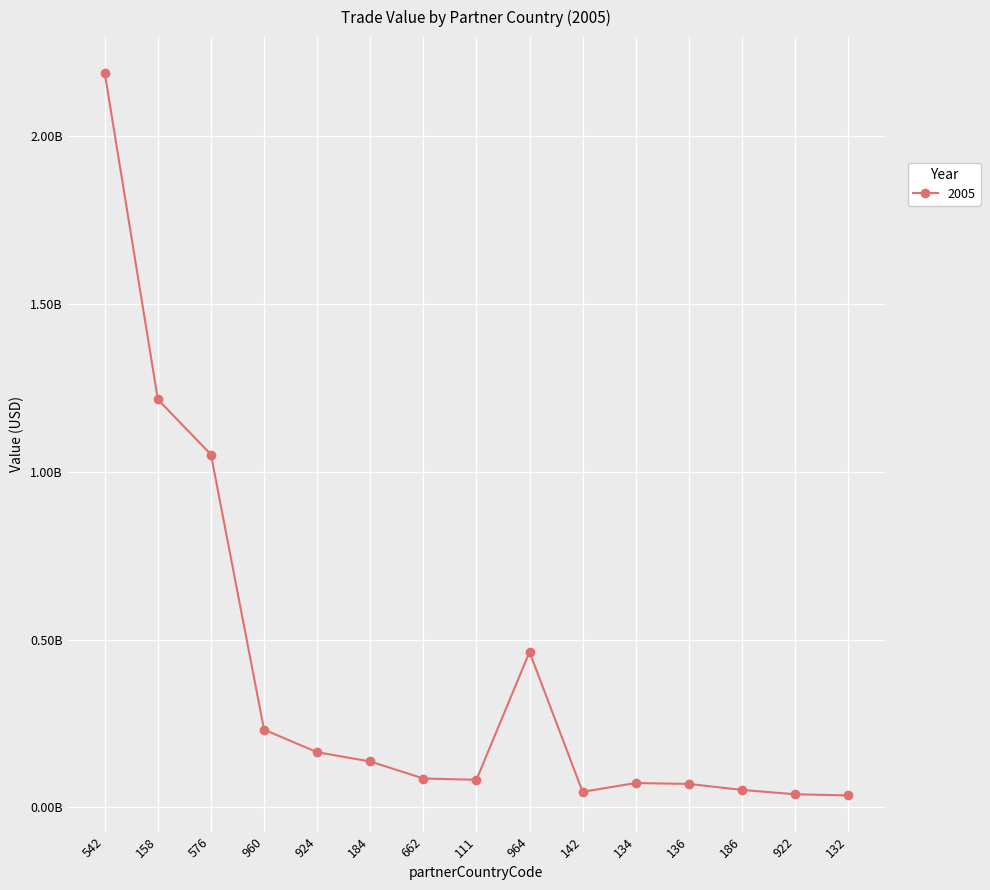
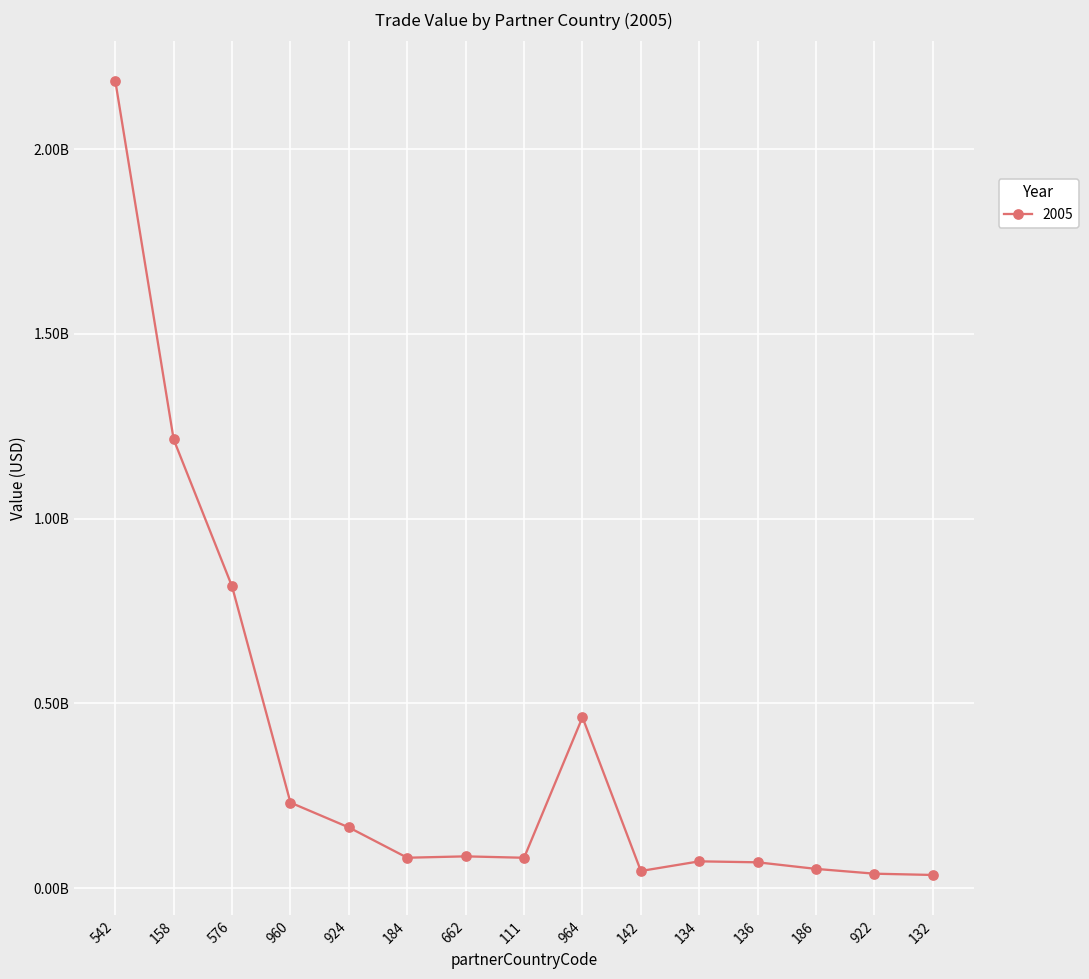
576: 1050000000 -> 820000000
184: 140000000 -> 80000000
